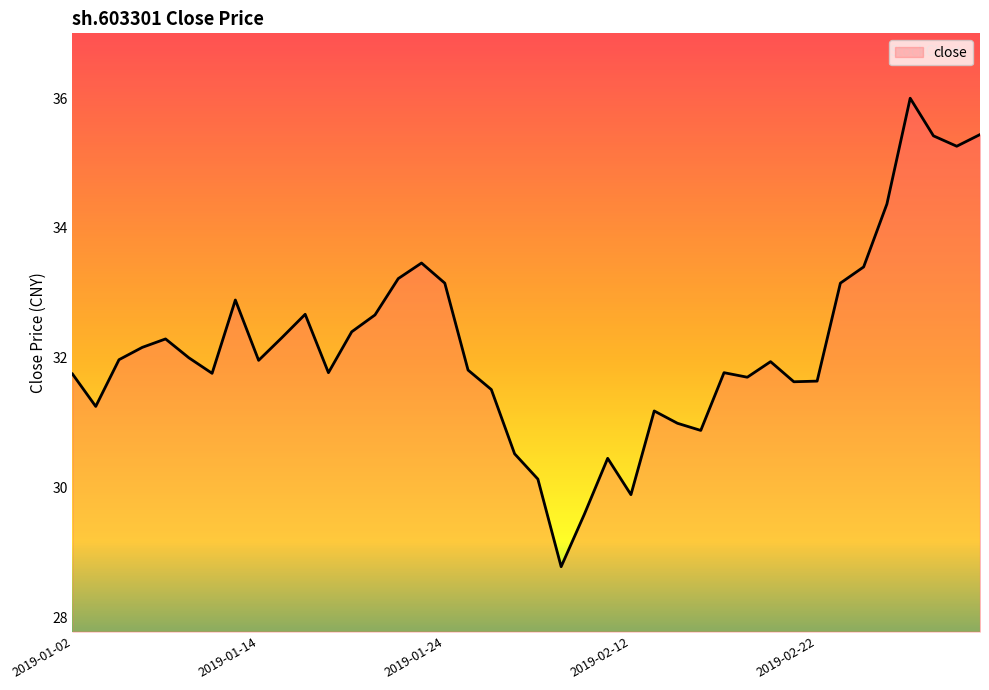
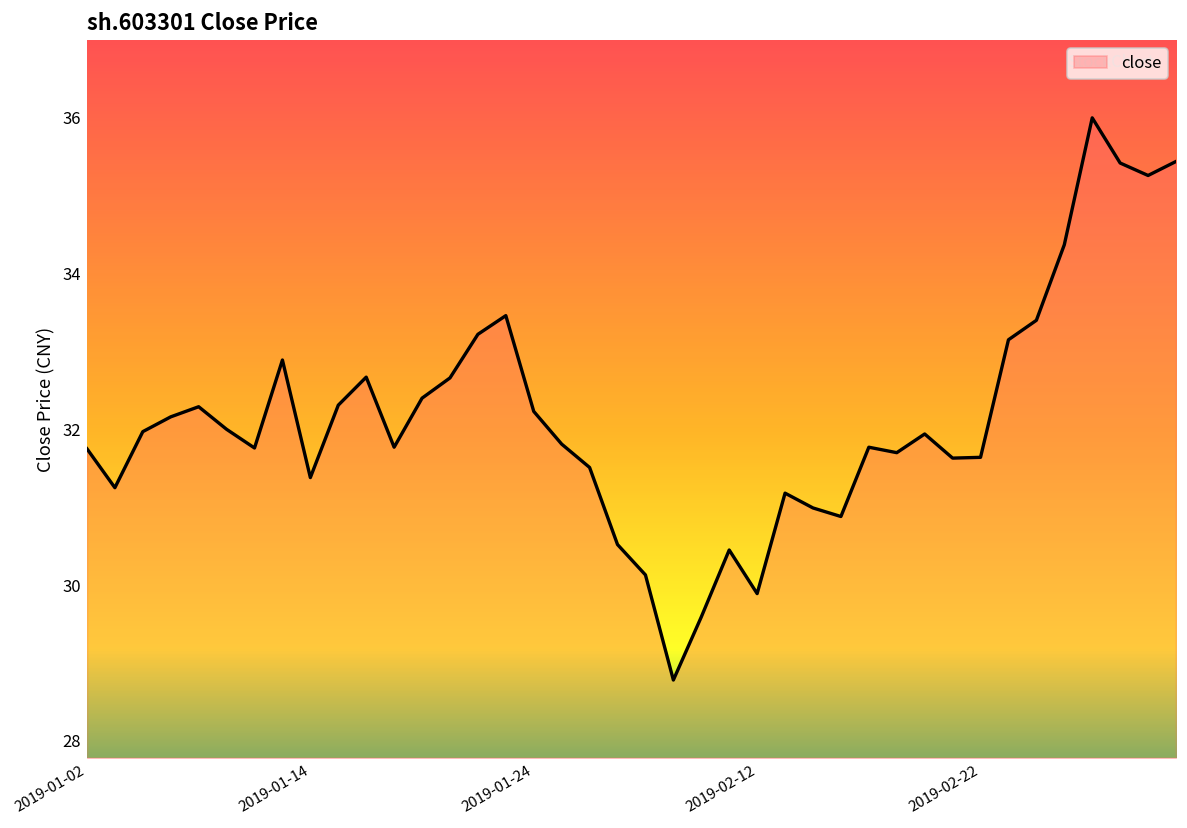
2019-01-14: 32.0 -> 31.4
2019-01-24: 33.2 -> 32.2
